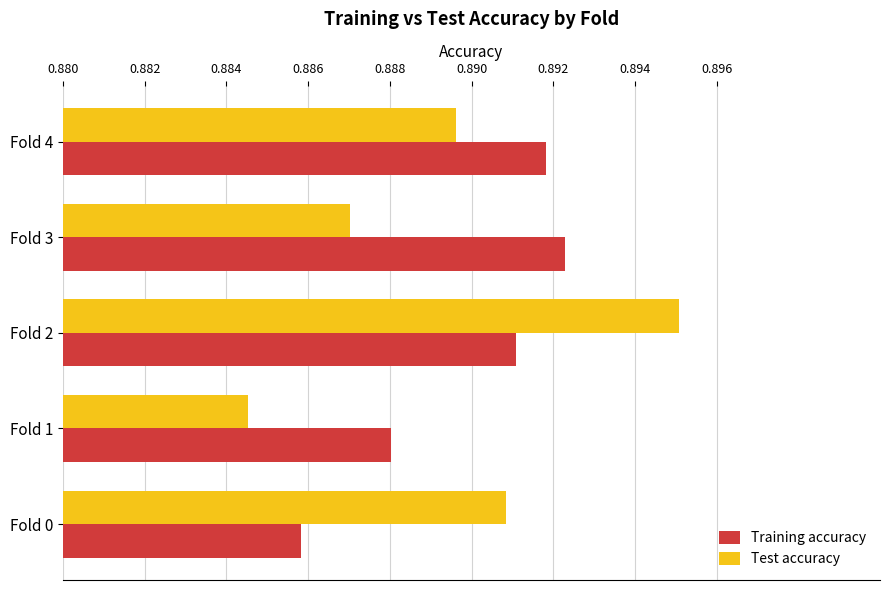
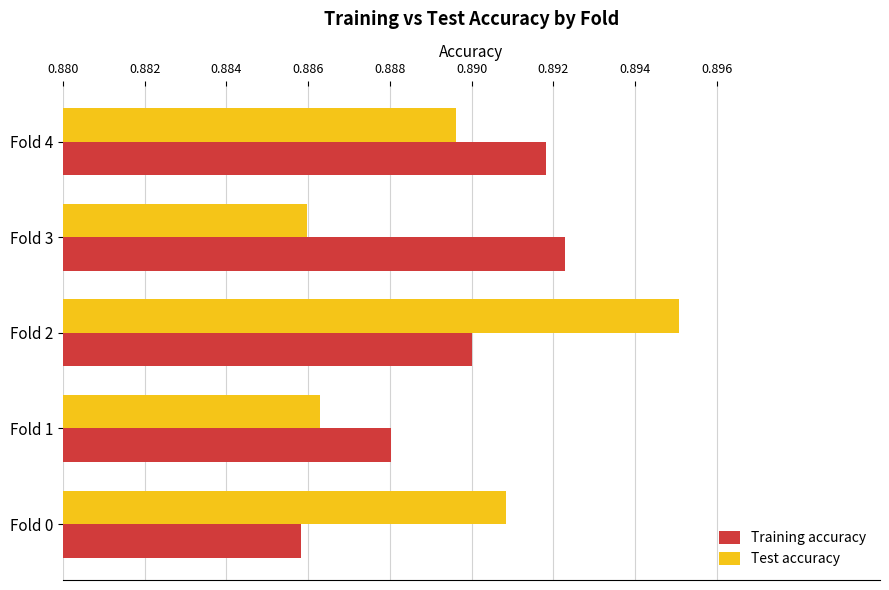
Test accuracy, Fold 3: 0.8870 -> 0.8860
Training accuracy, Fold 2: 0.8911 -> 0.8900
Test accuracy, Fold 1: 0.8845 -> 0.8863
